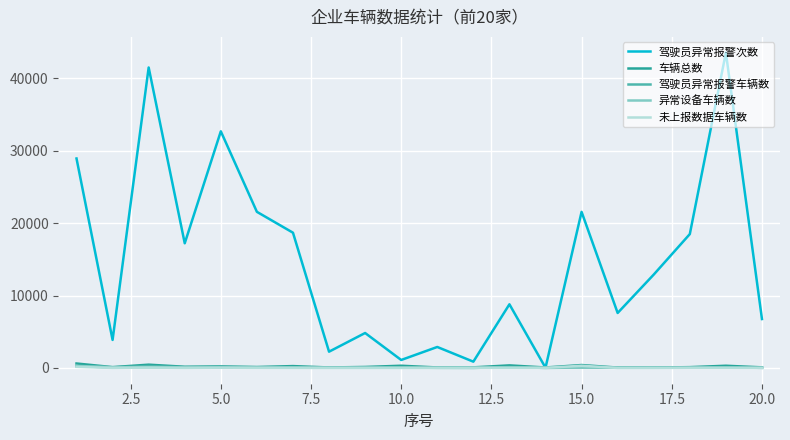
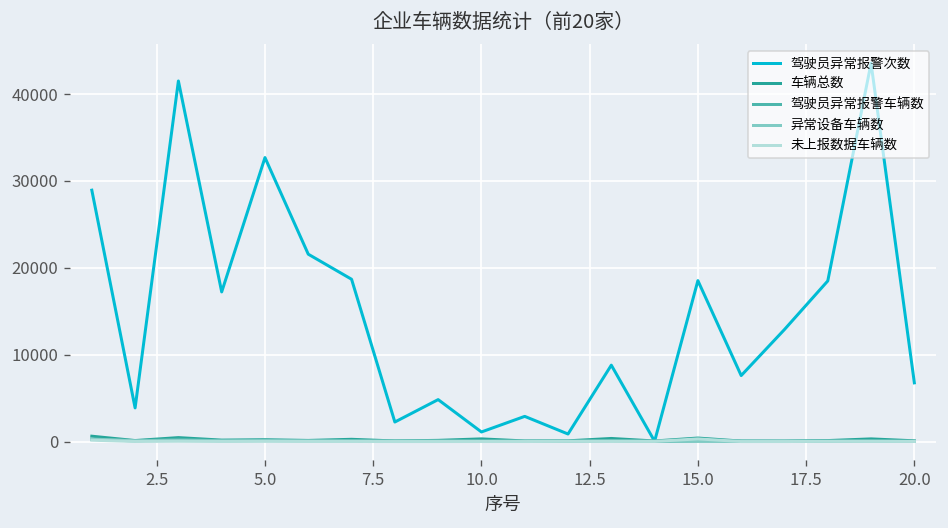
驾驶员异常报警次数, 15.0: 22000 -> 19000
